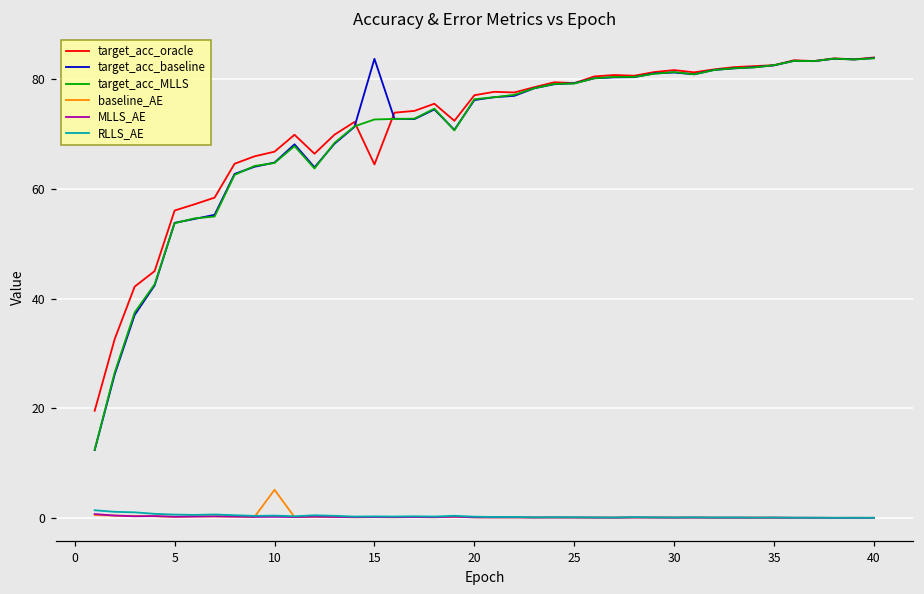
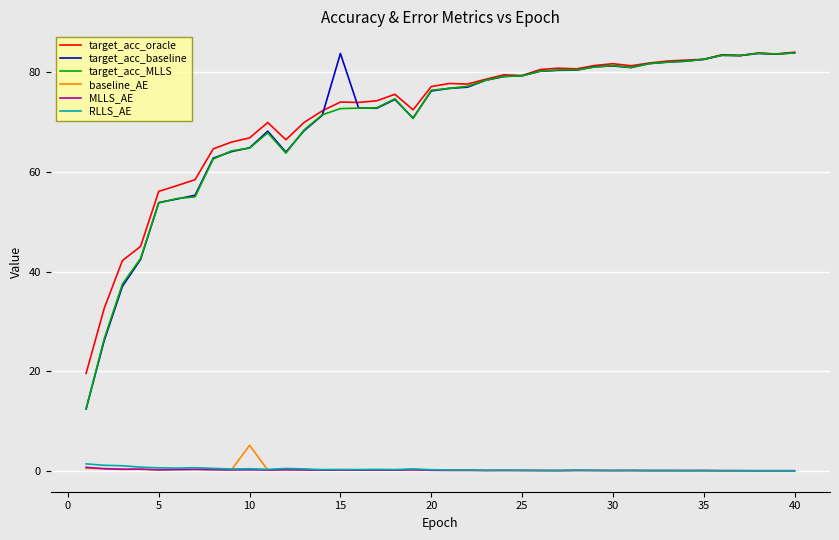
target_acc_oracle, 15: 64 -> 74
